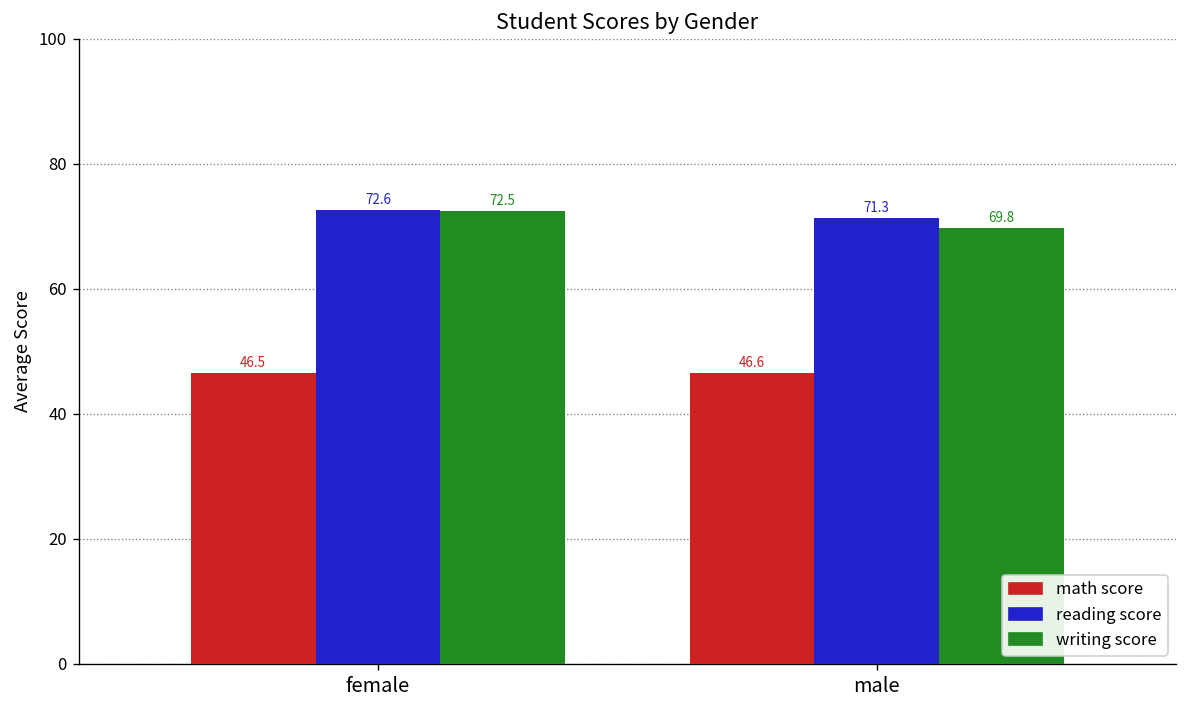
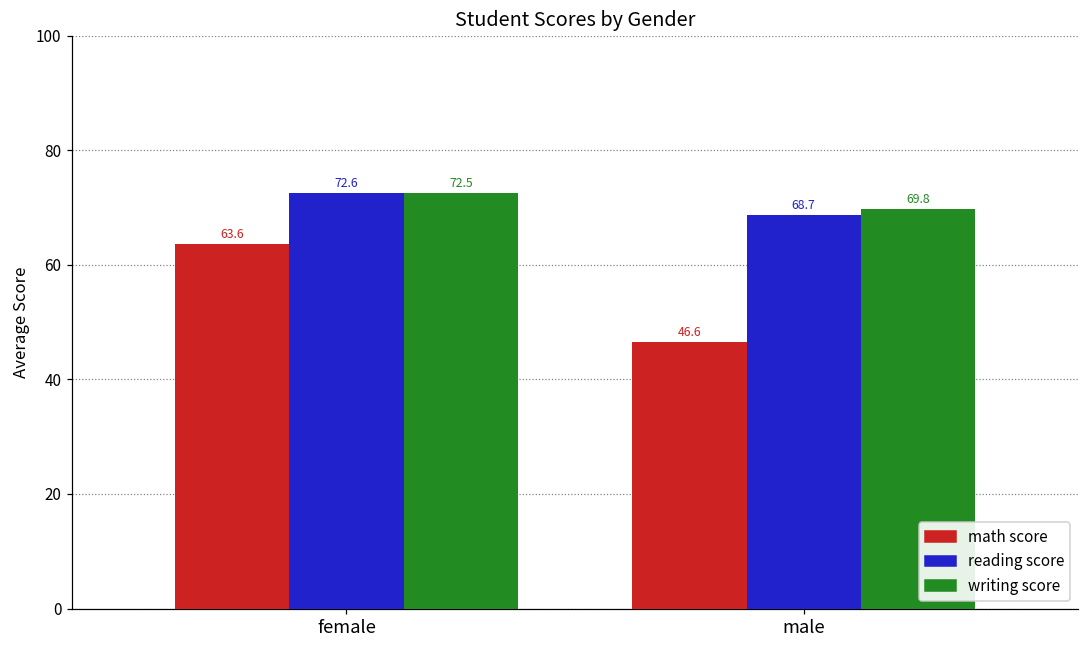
math score, female: 46.5 -> 63.6
reading score, male: 71.3 -> 68.7
